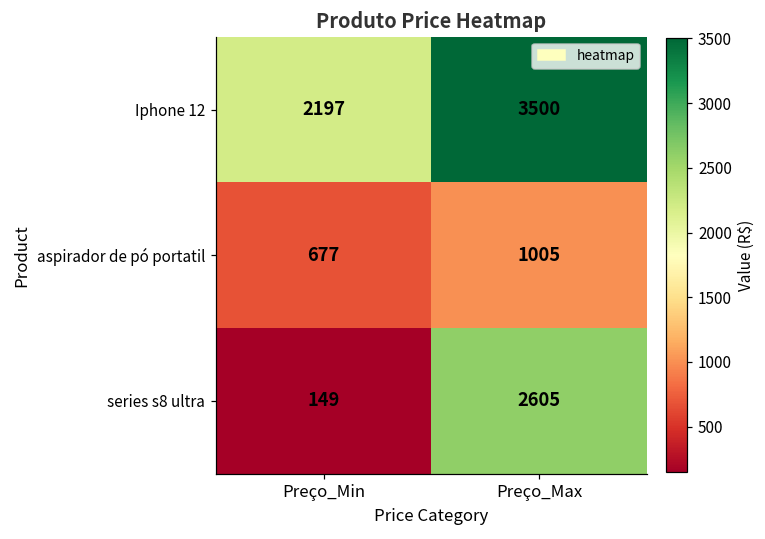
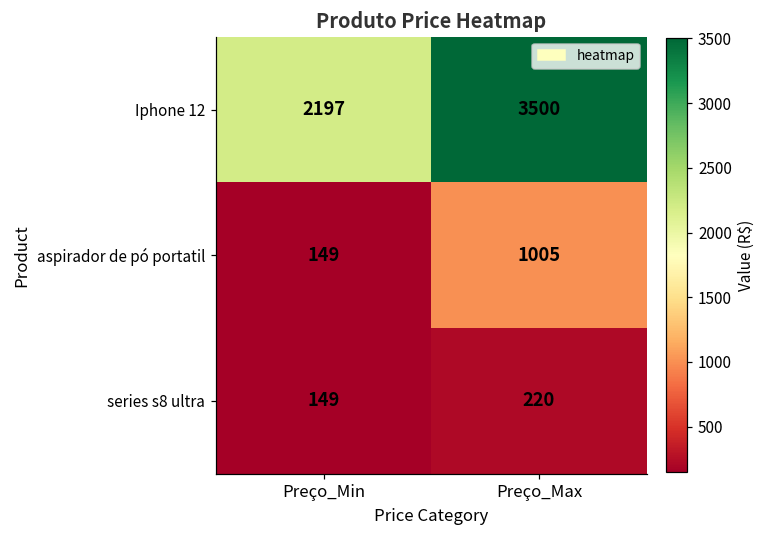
aspirador de pó portatil, Preço_Min: 677 -> 149
series s8 ultra, Preço_Max: 2605 -> 220
